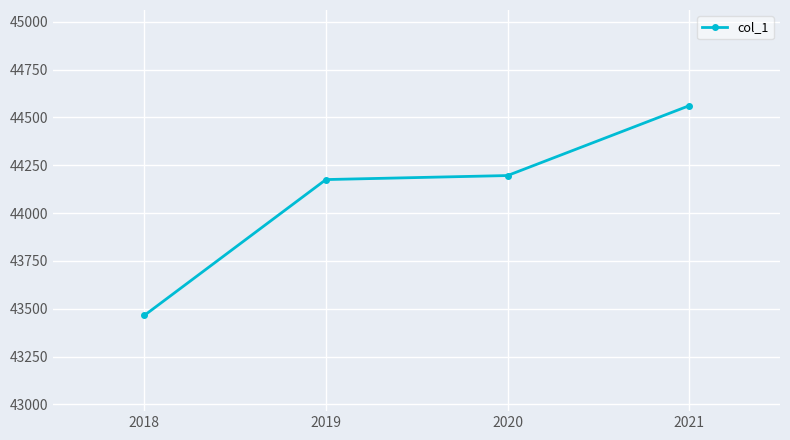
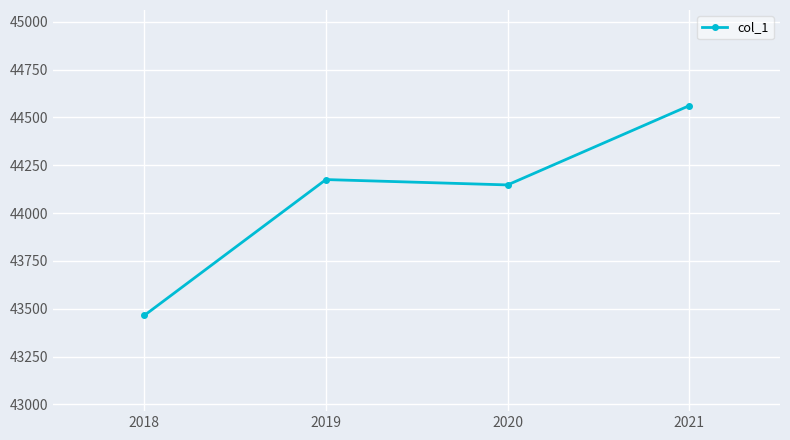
2020: 44200 -> 44150
